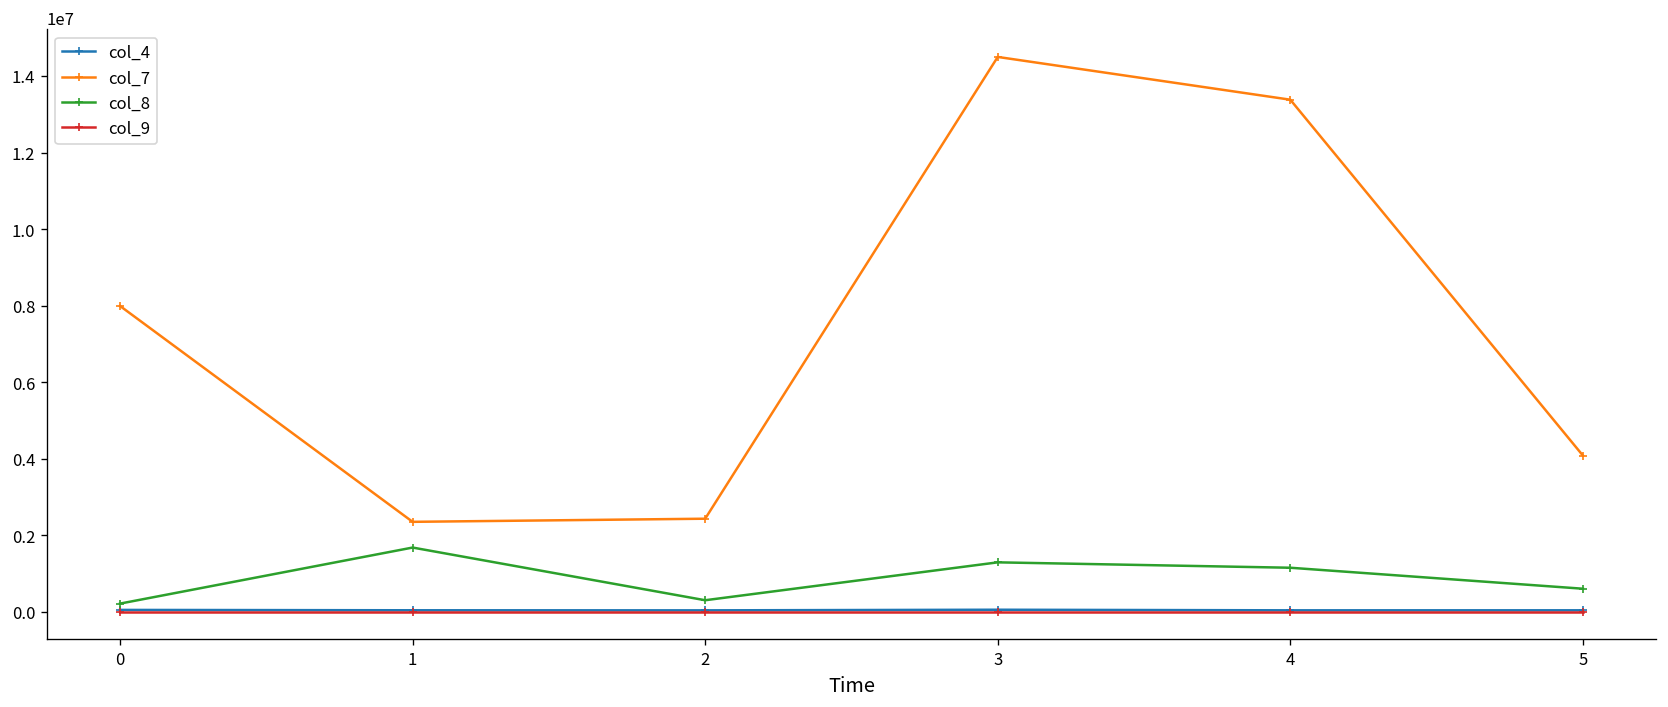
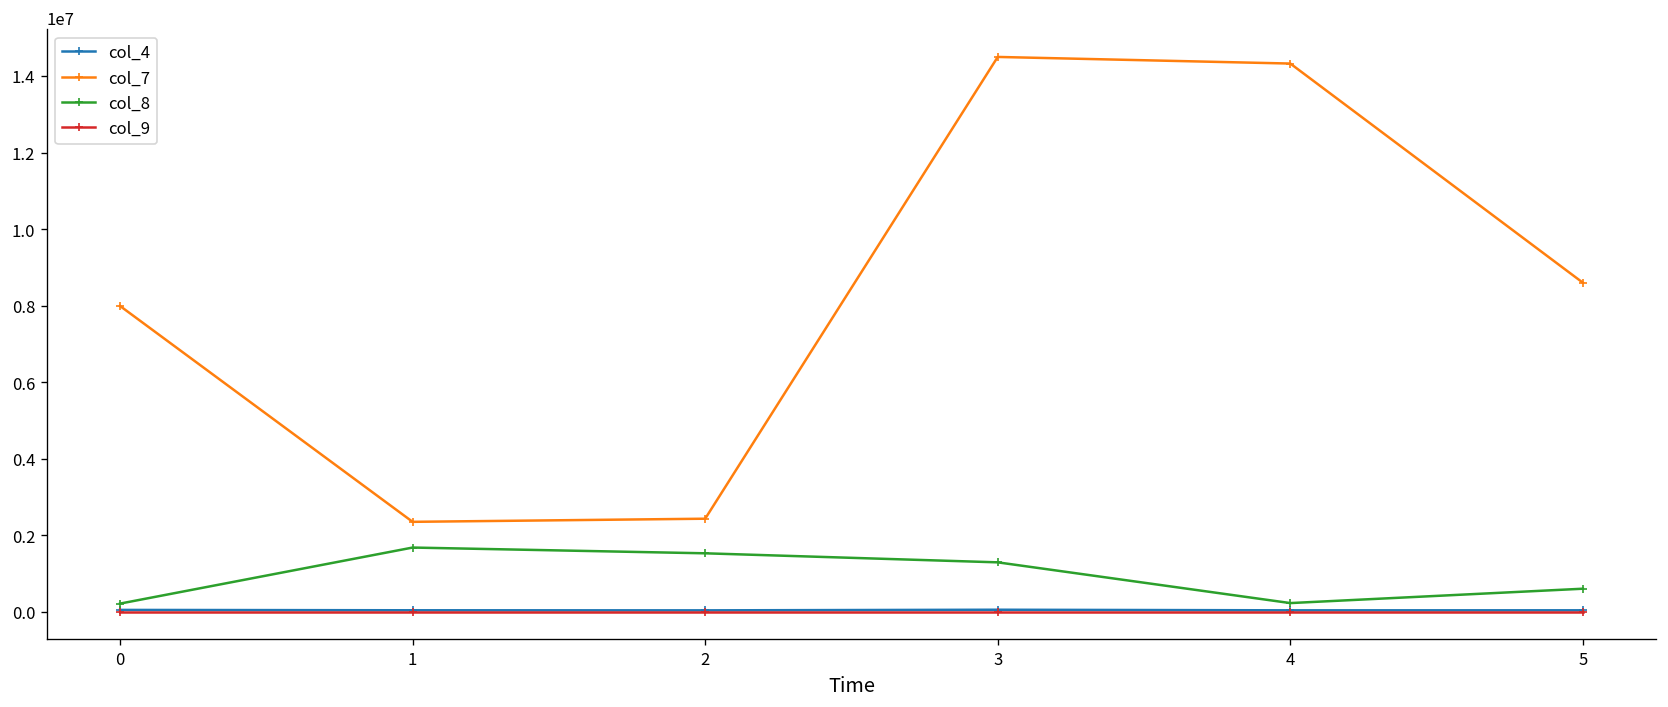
col_8, 2: 300000 -> 1500000
col_7, 4: 13400000 -> 14300000
col_8, 4: 1100000 -> 200000
col_7, 5: 4100000 -> 8600000
